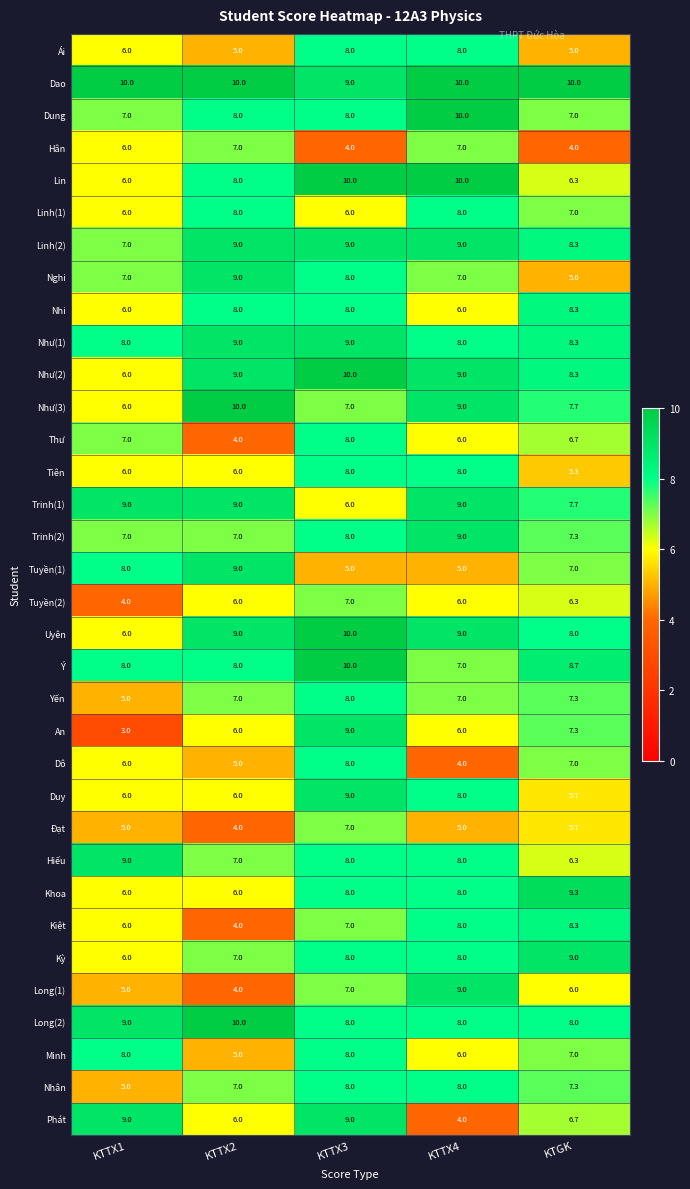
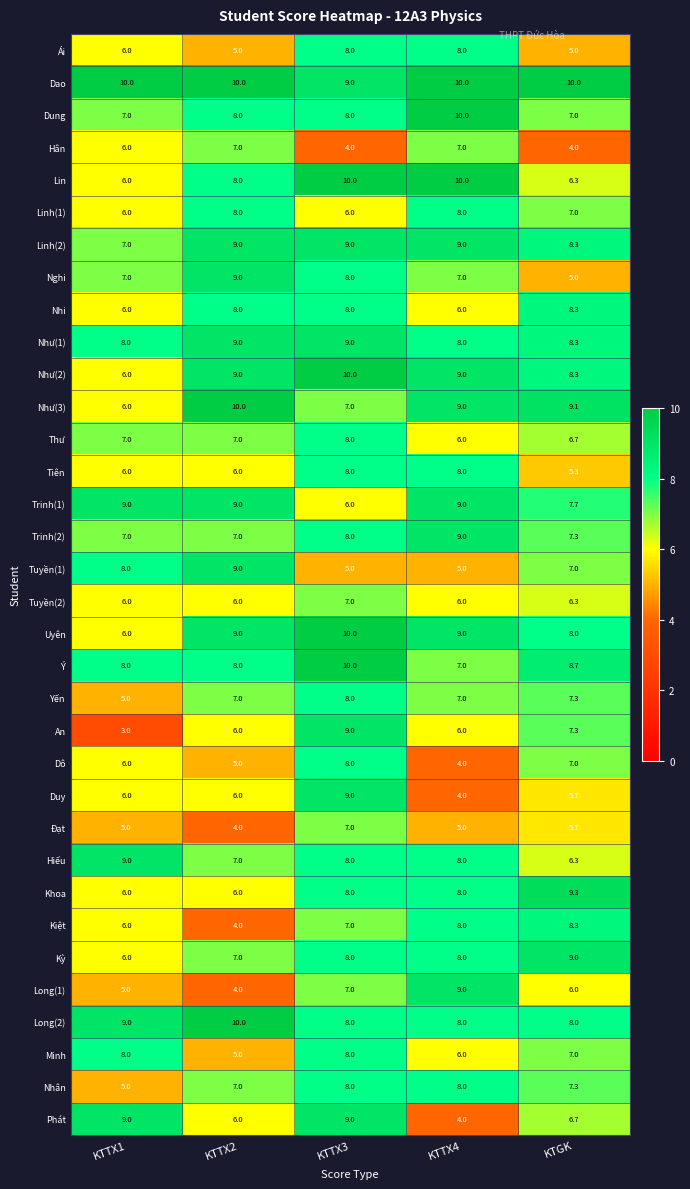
Như(3), KTGK: 7.7 -> 9.1
Thư, KTTX2: 4.0 -> 7.0
Tuyền(2), KTTX1: 4.0 -> 6.0
Duy, KTTX4: 8.0 -> 4.0
